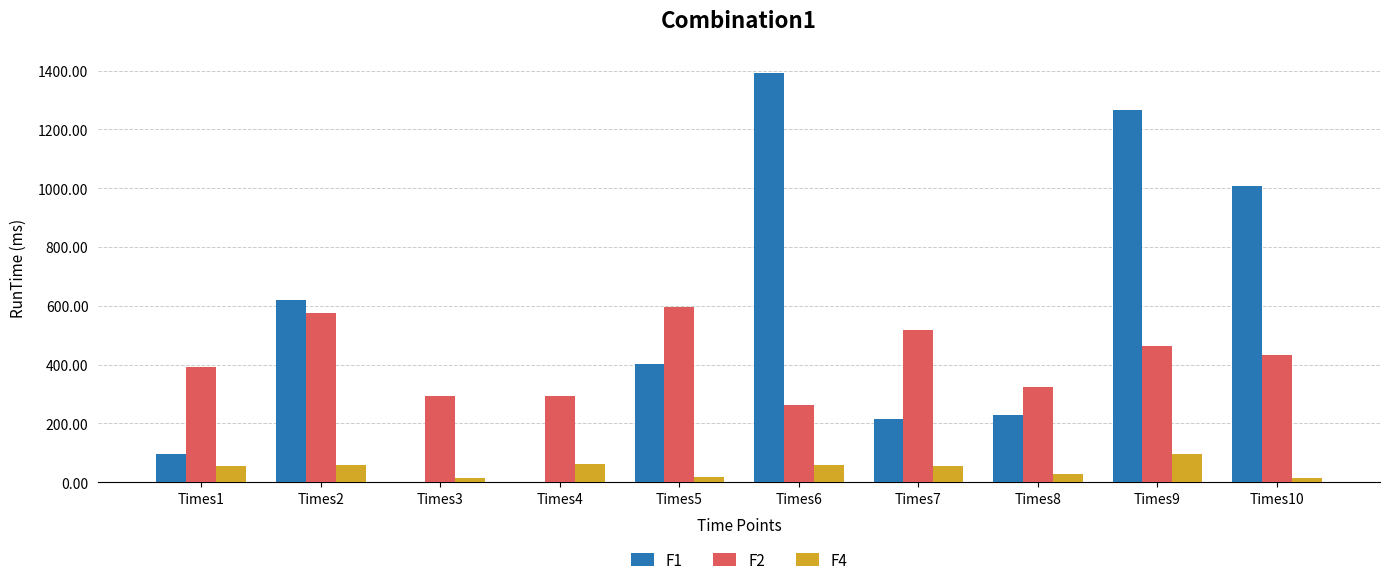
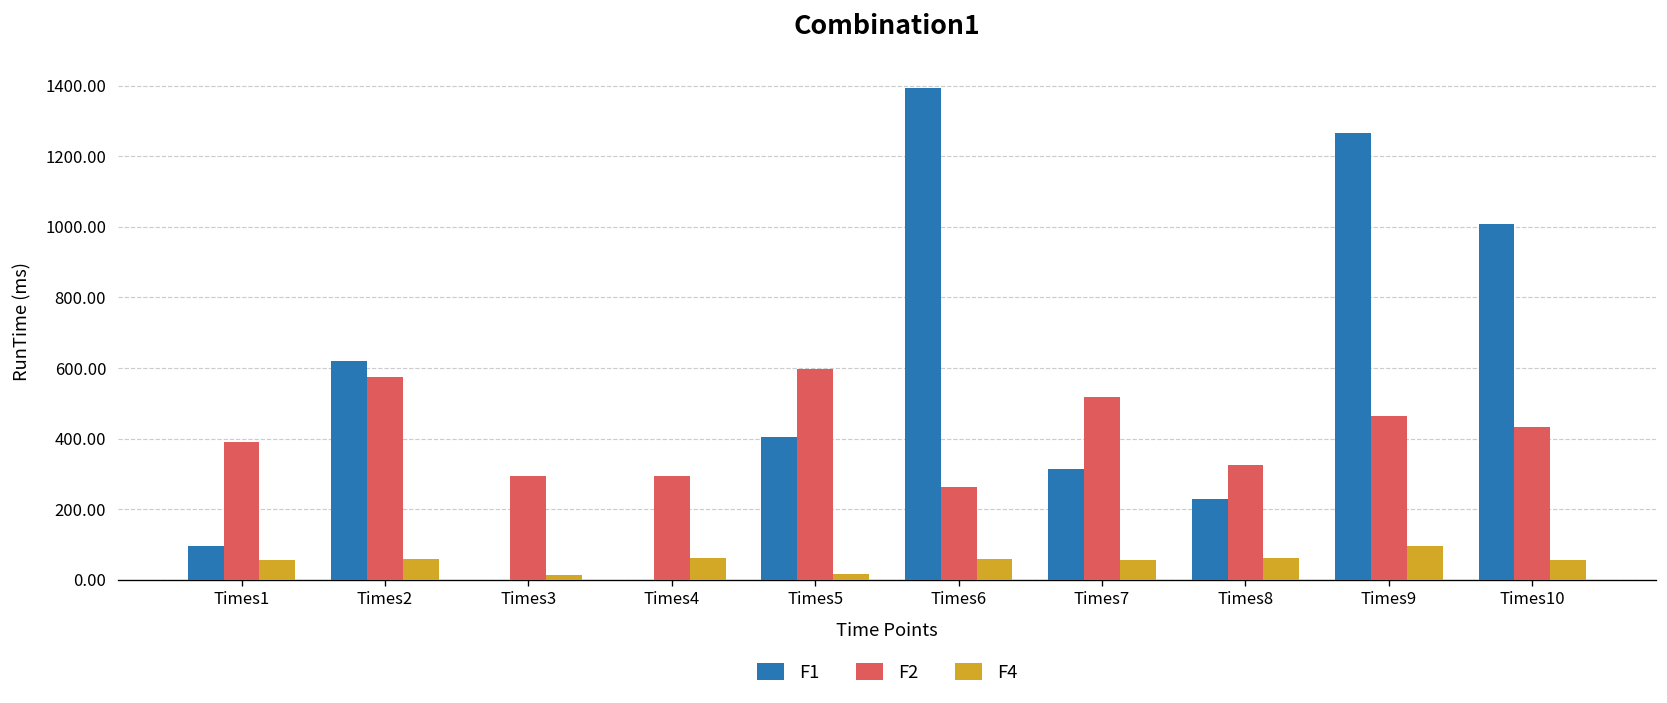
F1, Times7: 220 -> 310
F4, Times8: 30 -> 60
F4, Times10: 10 -> 60
